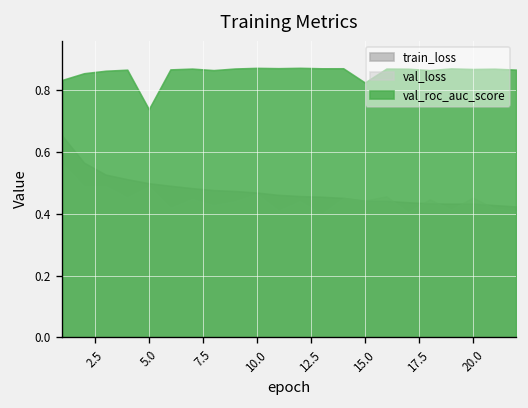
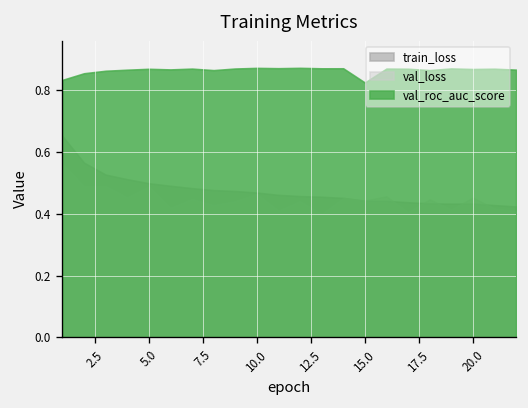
val_roc_auc_score, 5.0: 0.74 -> 0.87
